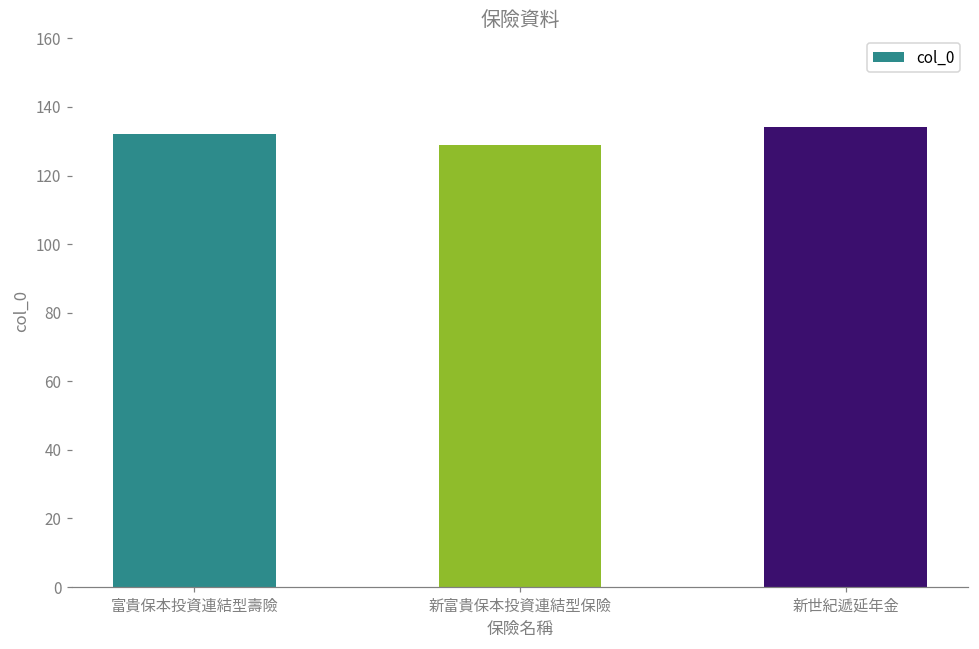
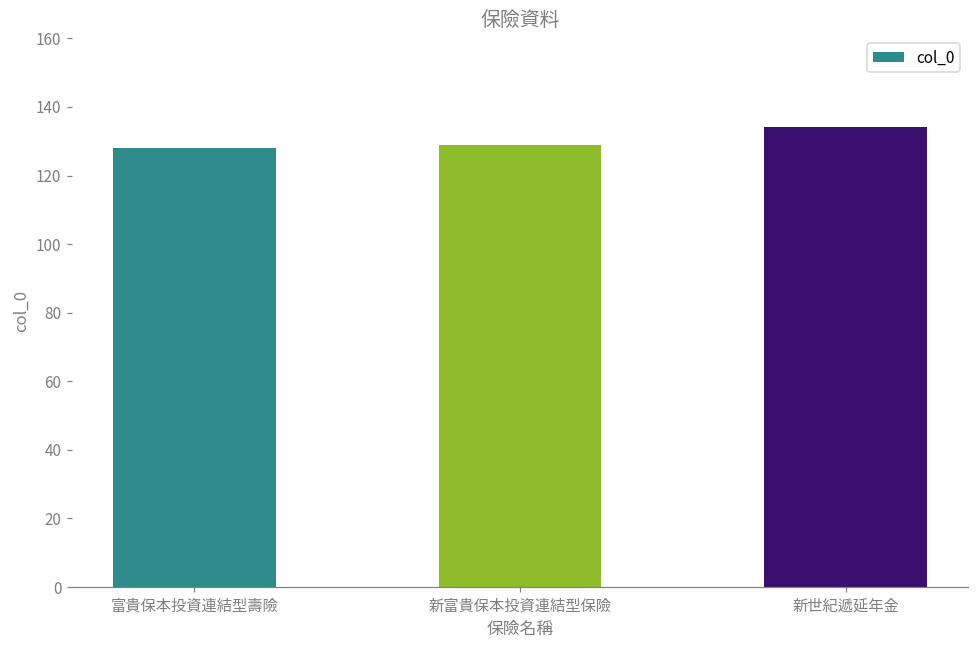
富貴保本投資連結型壽險: 132 -> 128
